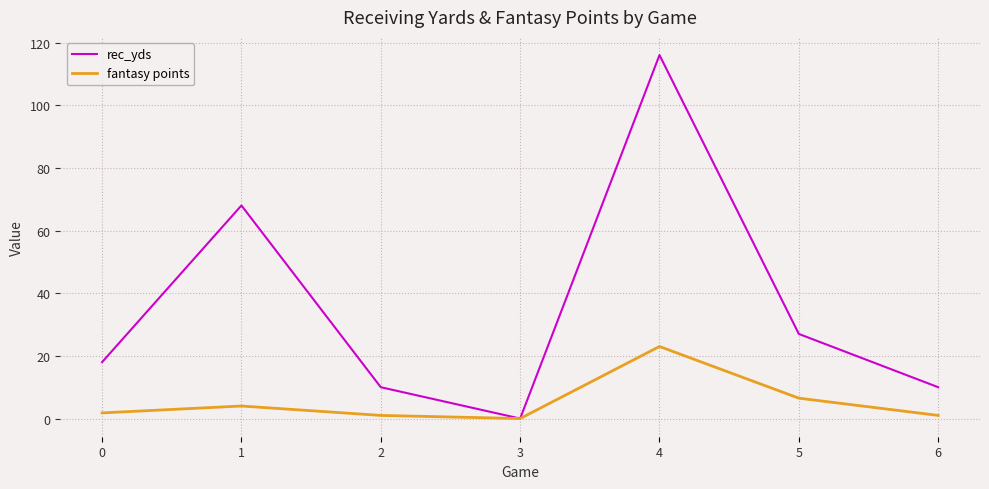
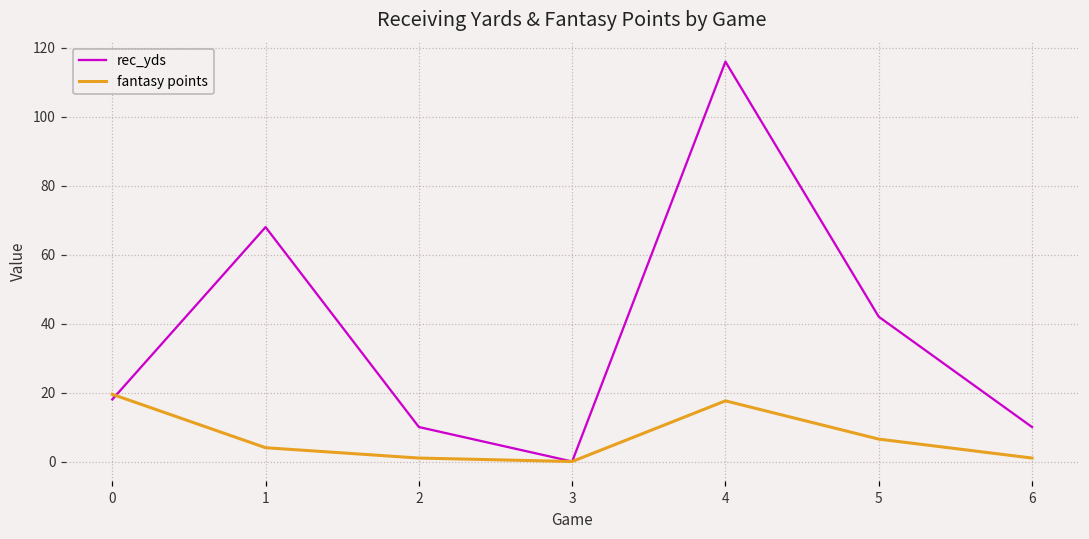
fantasy points, 0: 2 -> 20
fantasy points, 4: 23 -> 18
rec_yds, 5: 27 -> 42
